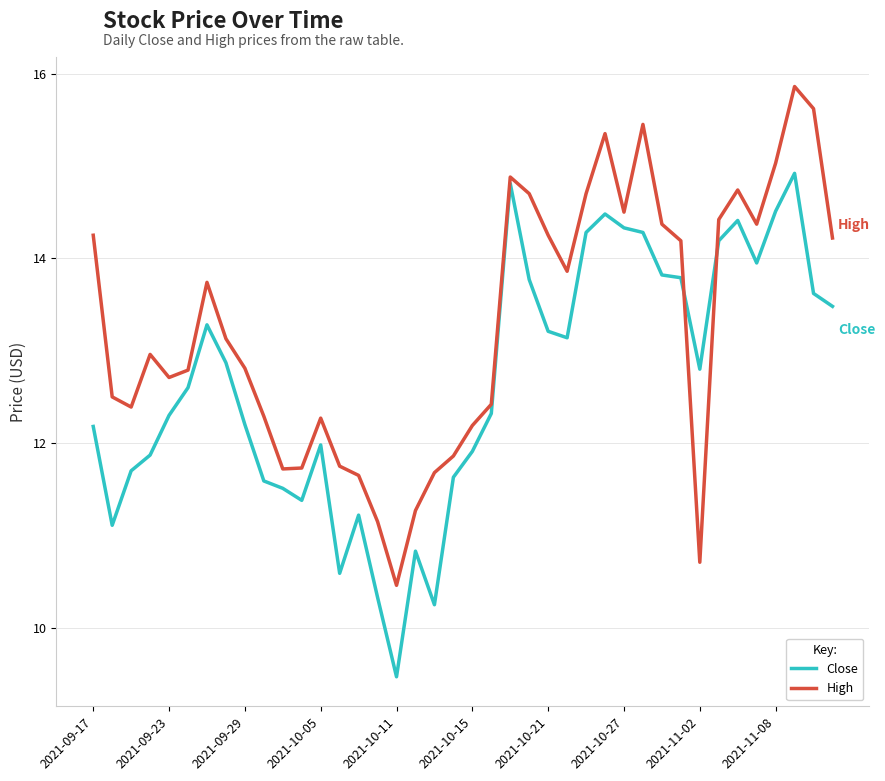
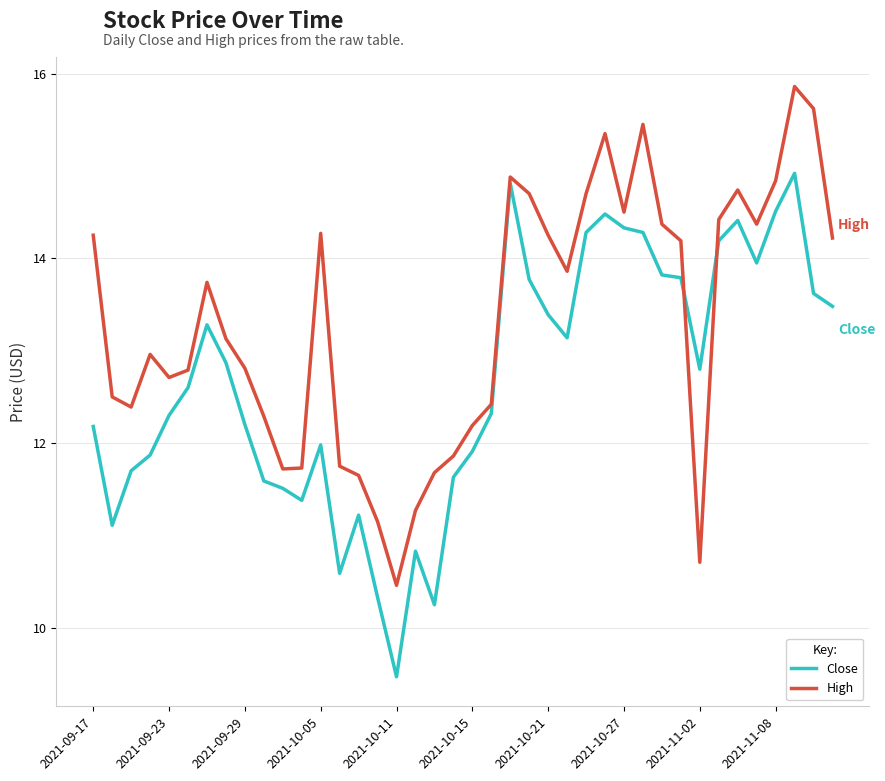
High, 2021-10-05: 12.3 -> 14.3
Close, 2021-10-21: 13.2 -> 13.4
High, 2021-11-08: 15.0 -> 14.8
